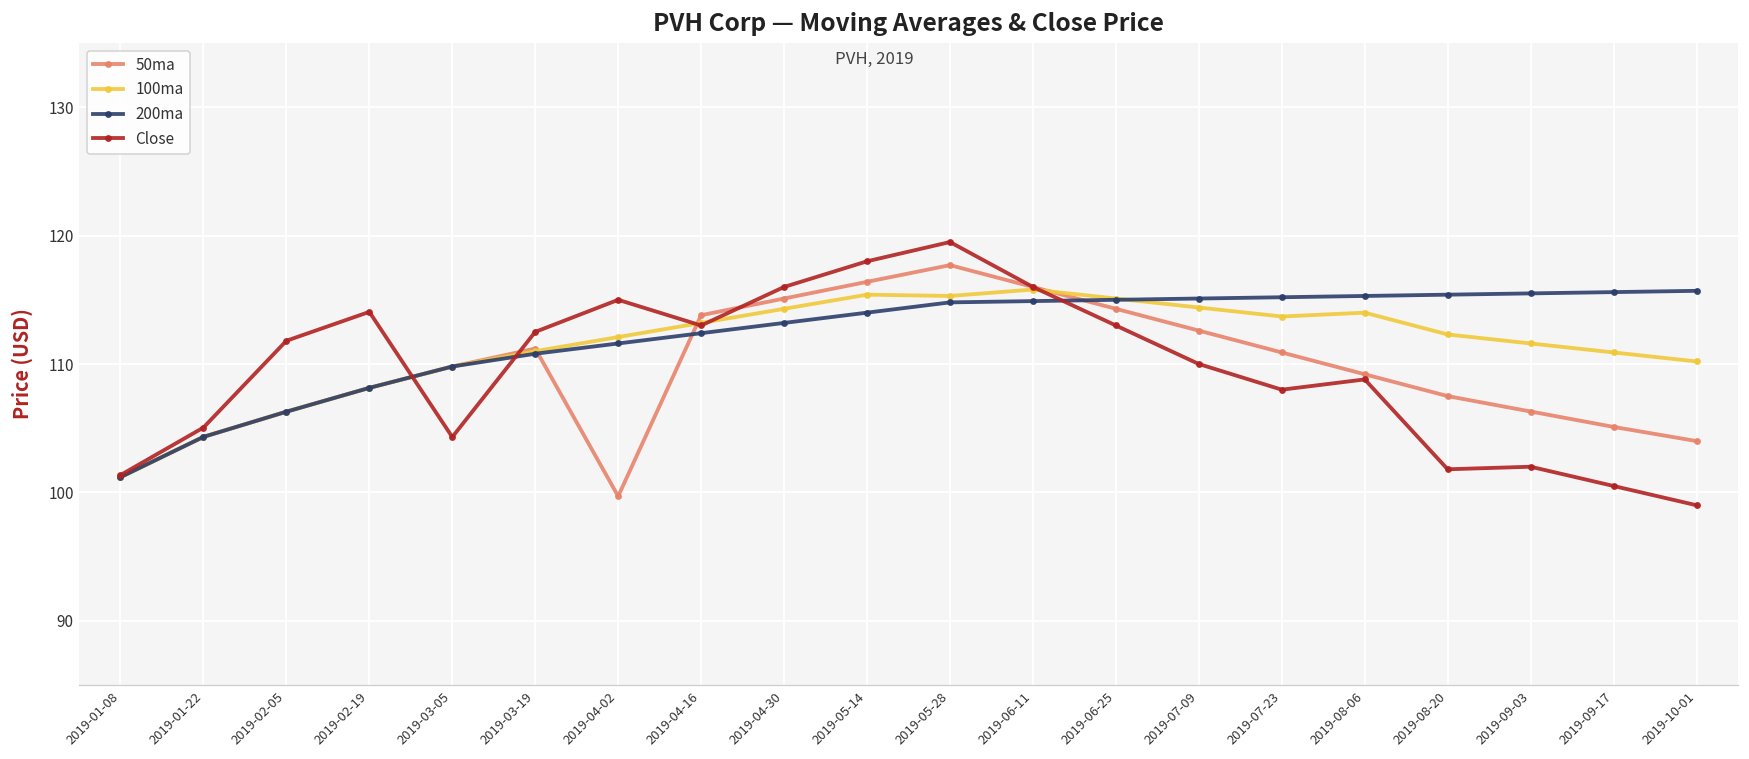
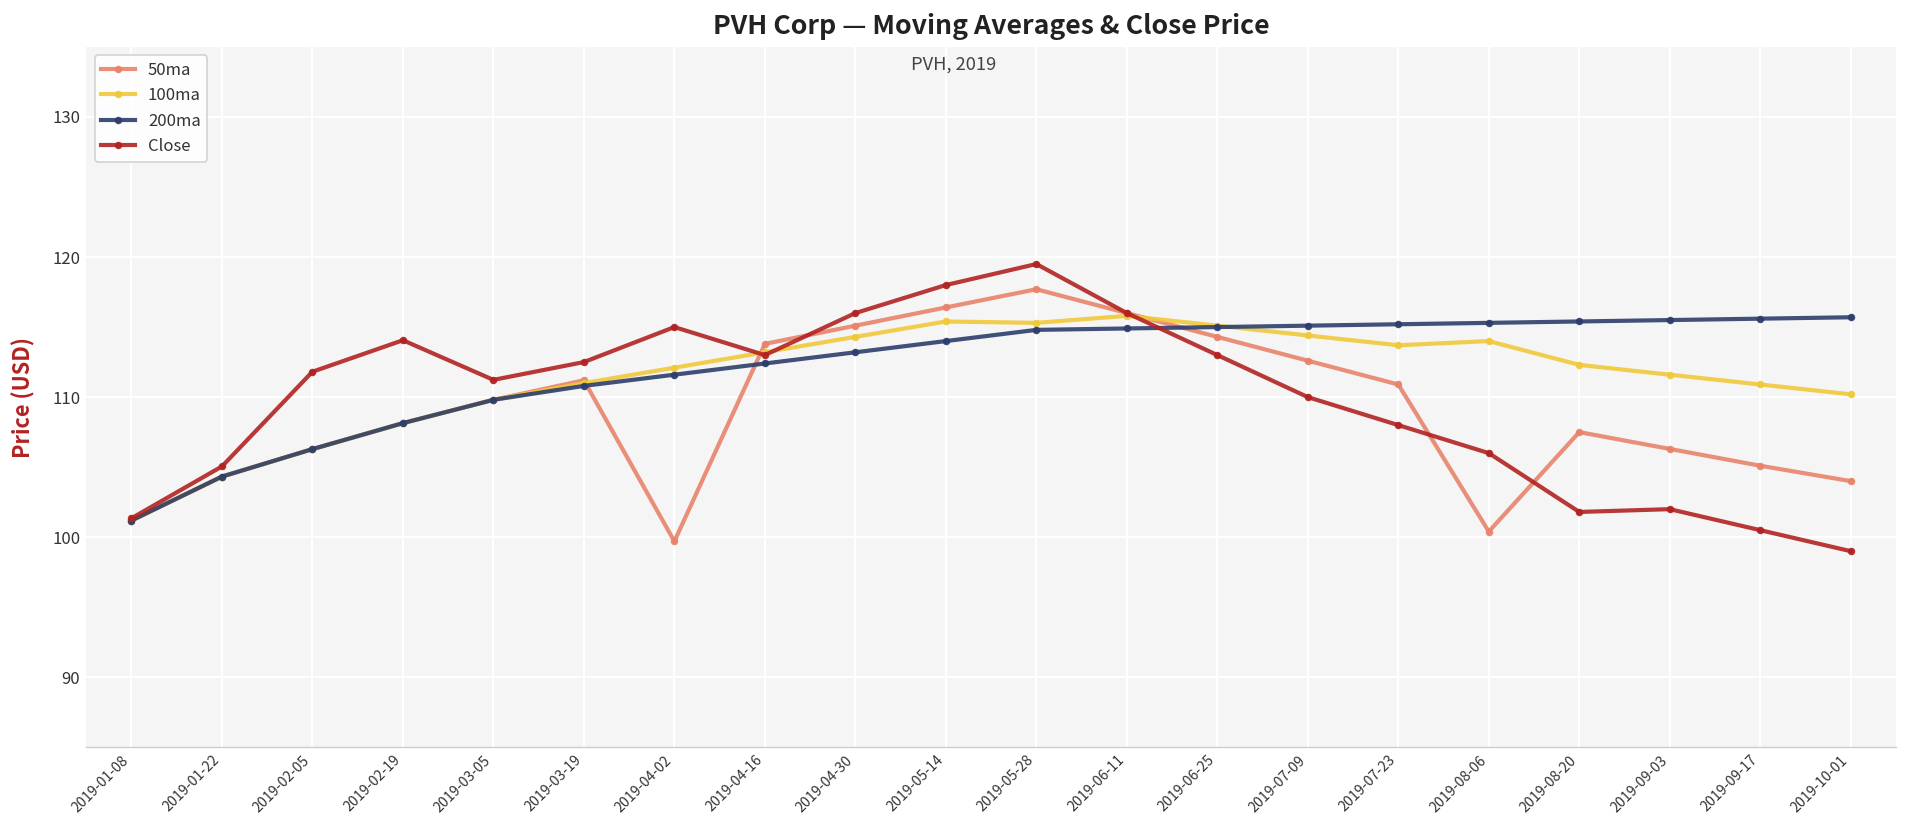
Close, 2019-03-05: 104.3 -> 111.2
50ma, 2019-08-06: 109.2 -> 100.4
Close, 2019-08-06: 108.8 -> 106.0
